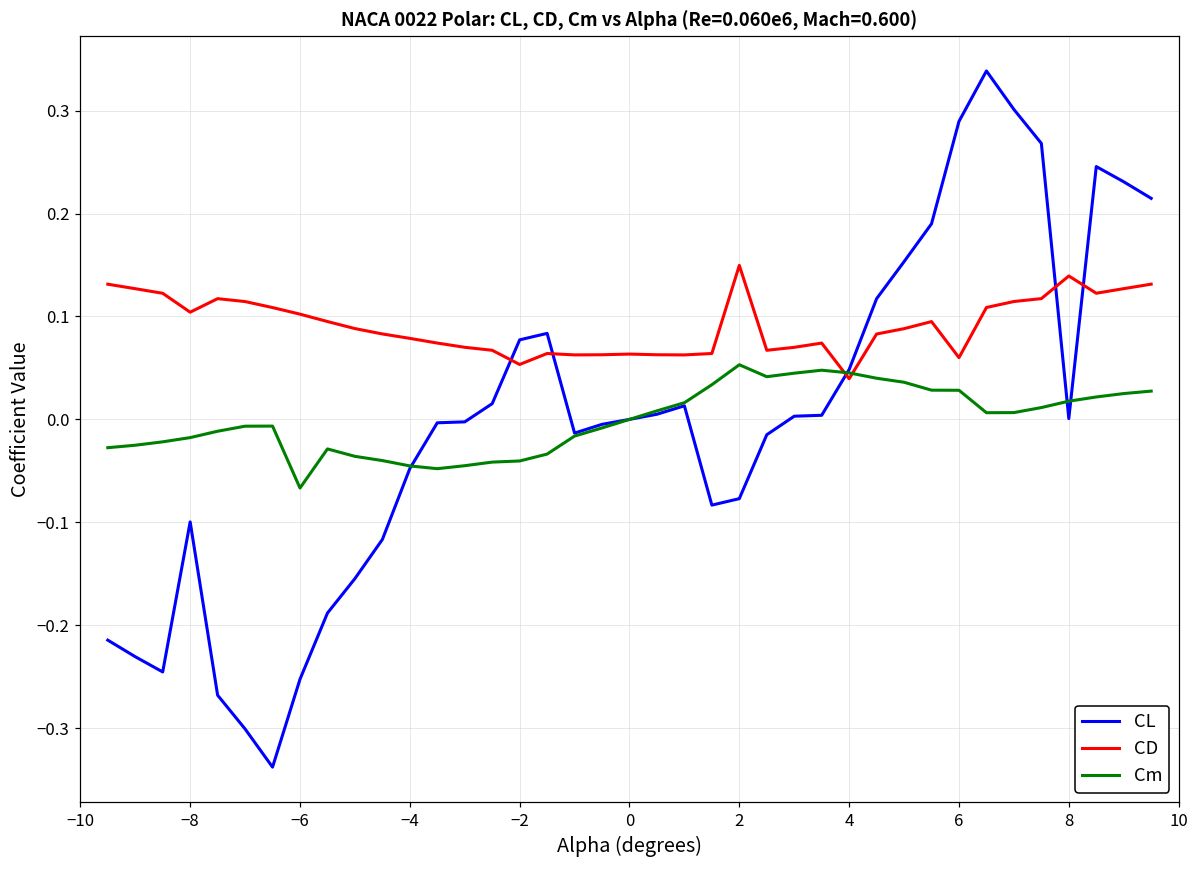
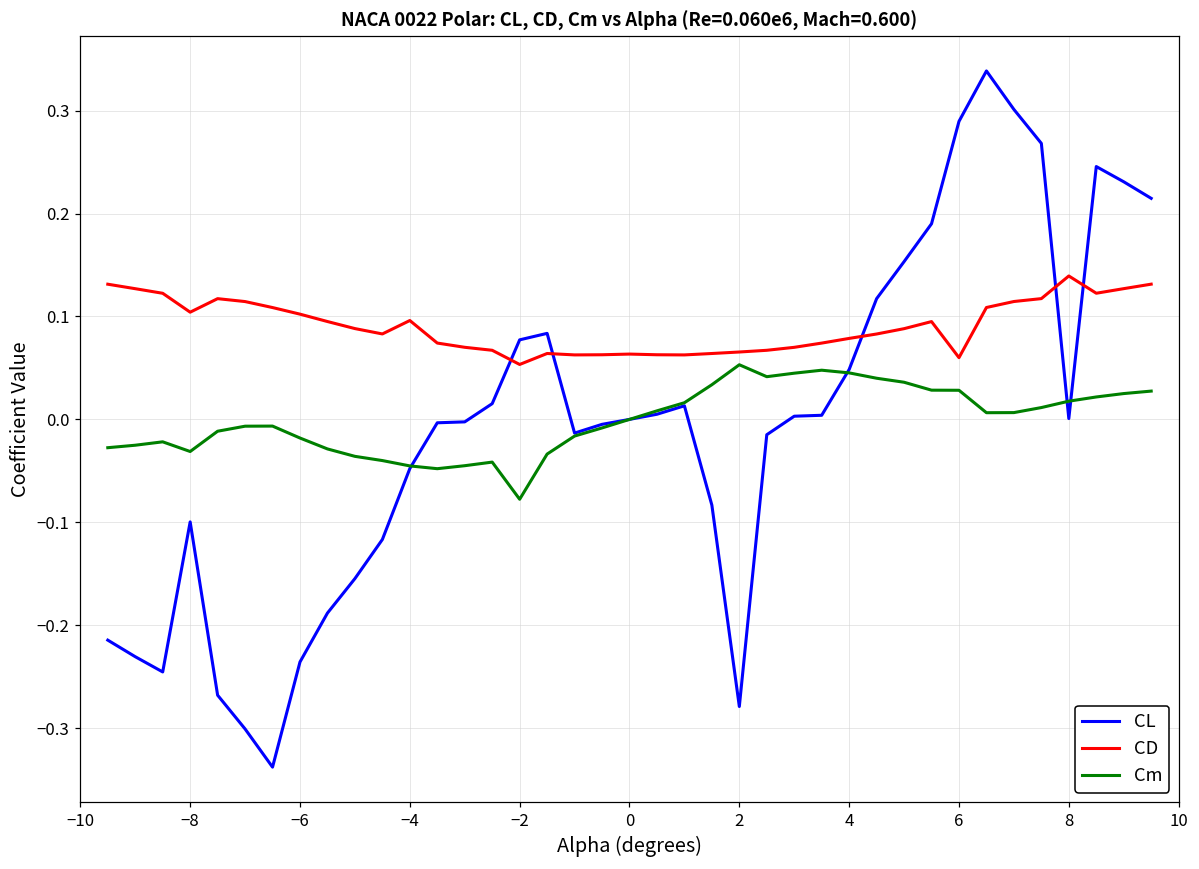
Cm, −8: -0.02 -> -0.03
CL, −6: -0.25 -> -0.24
Cm, −6: -0.07 -> -0.02
CD, −4: 0.08 -> 0.10
Cm, −2: -0.04 -> -0.08
CL, 2: -0.08 -> -0.28
CD, 2: 0.15 -> 0.07
CD, 4: 0.04 -> 0.08
